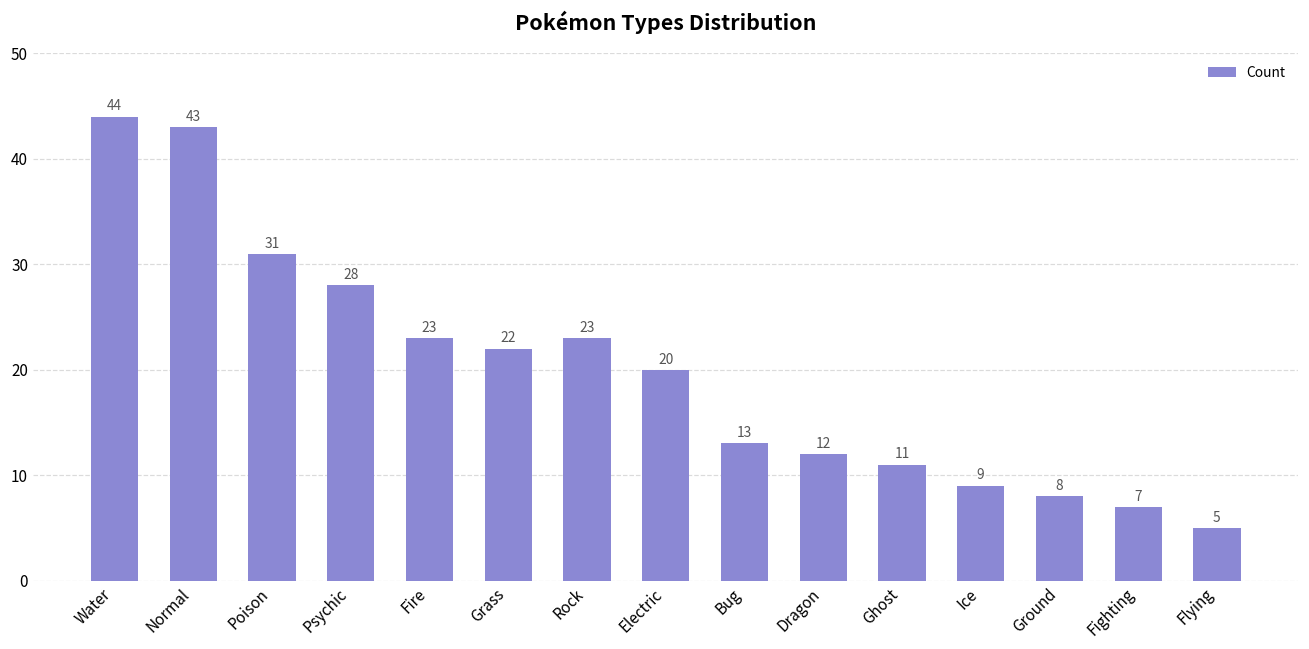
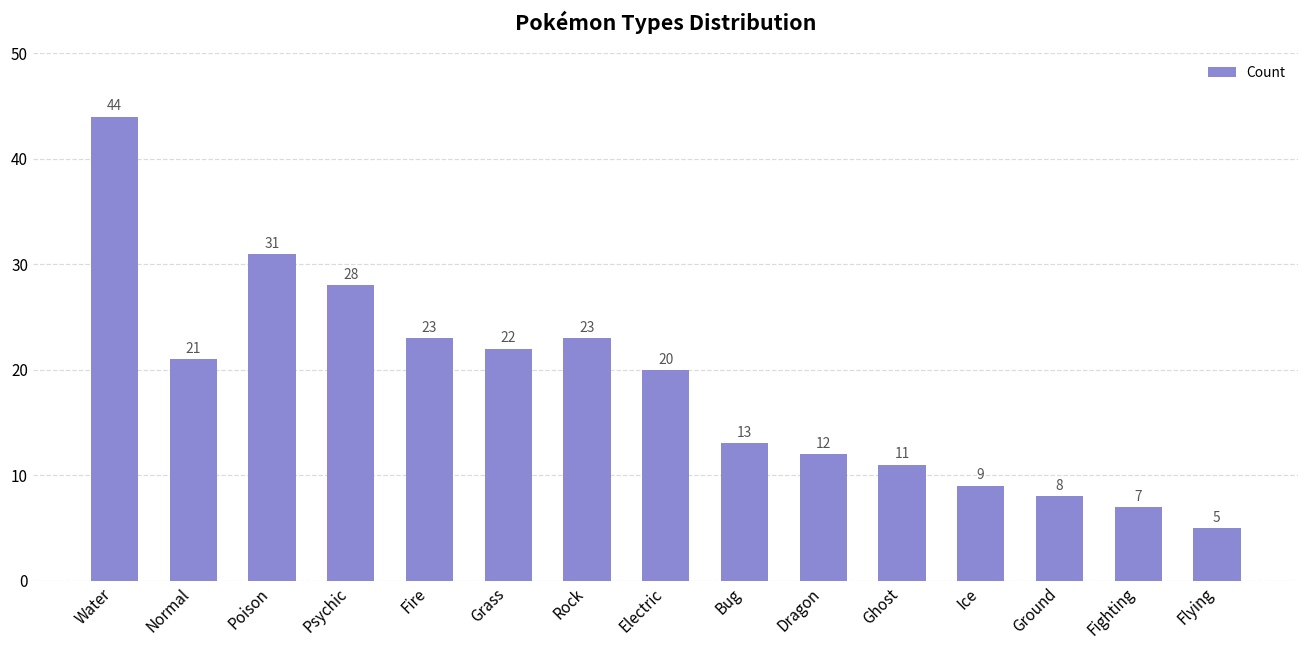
Normal: 43 -> 21
